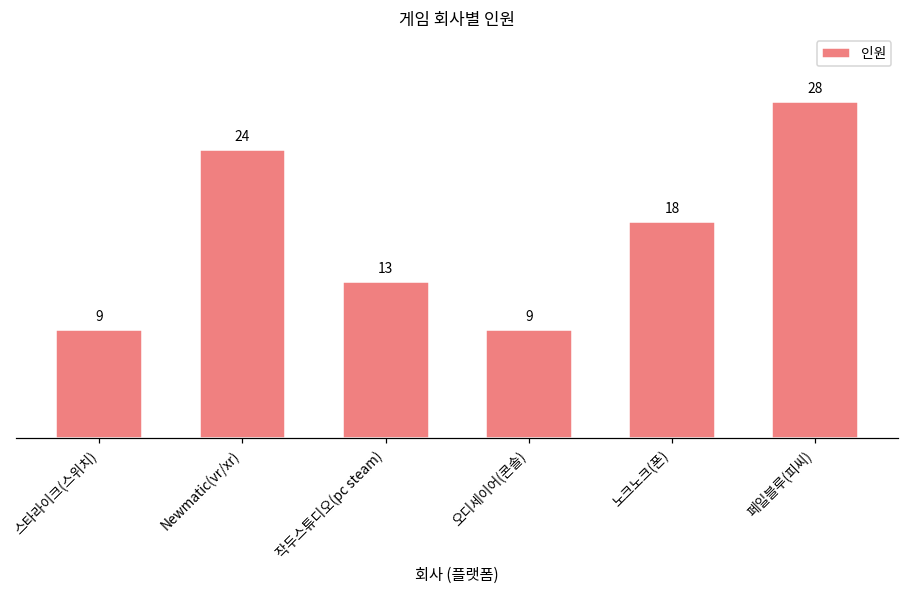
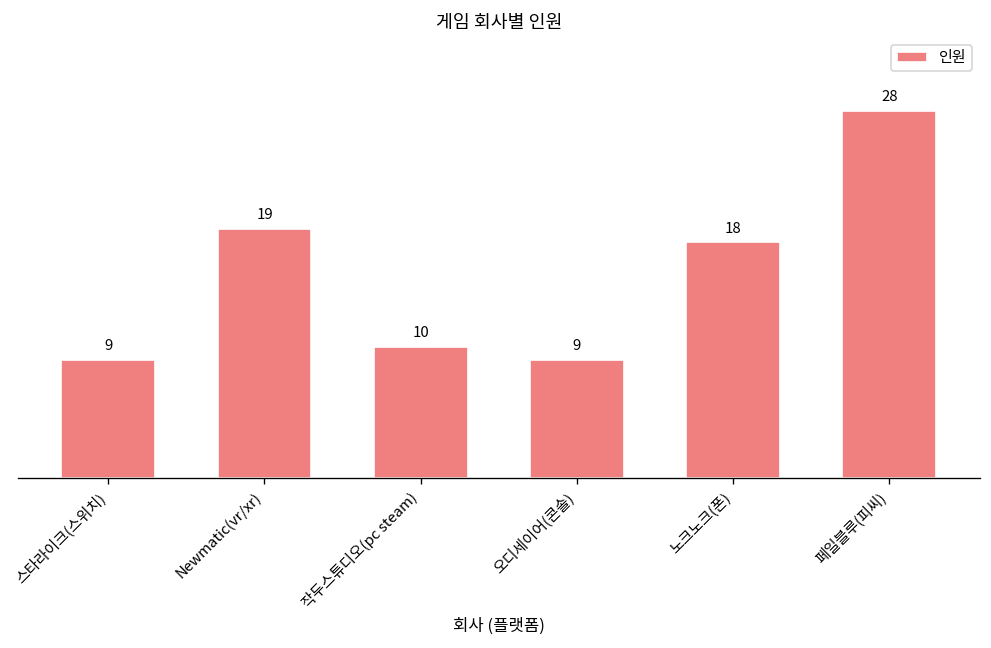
Newmatic(vr/xr): 24 -> 19
작두스튜디오(pc steam): 13 -> 10
